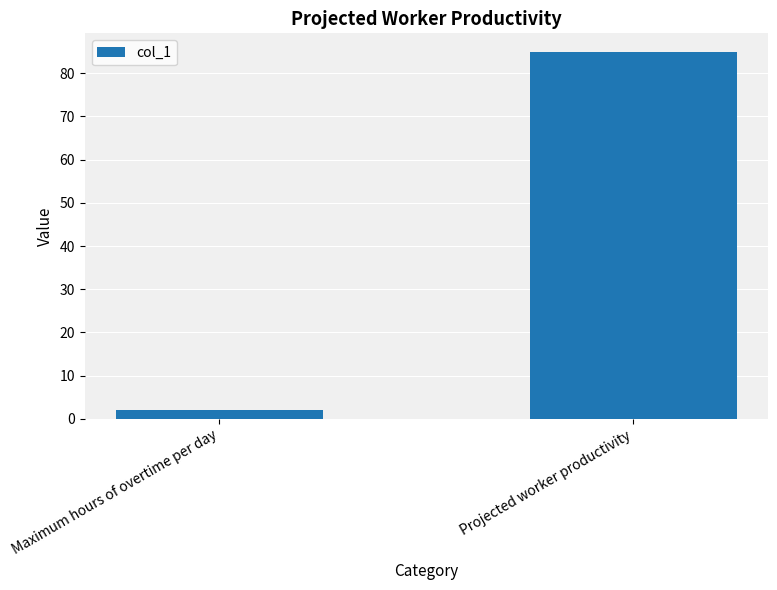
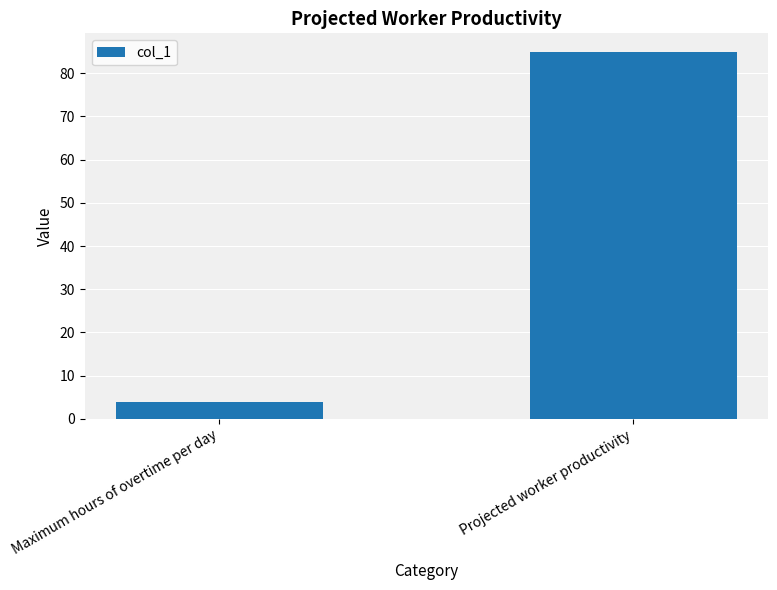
Maximum hours of overtime per day: 2 -> 4
